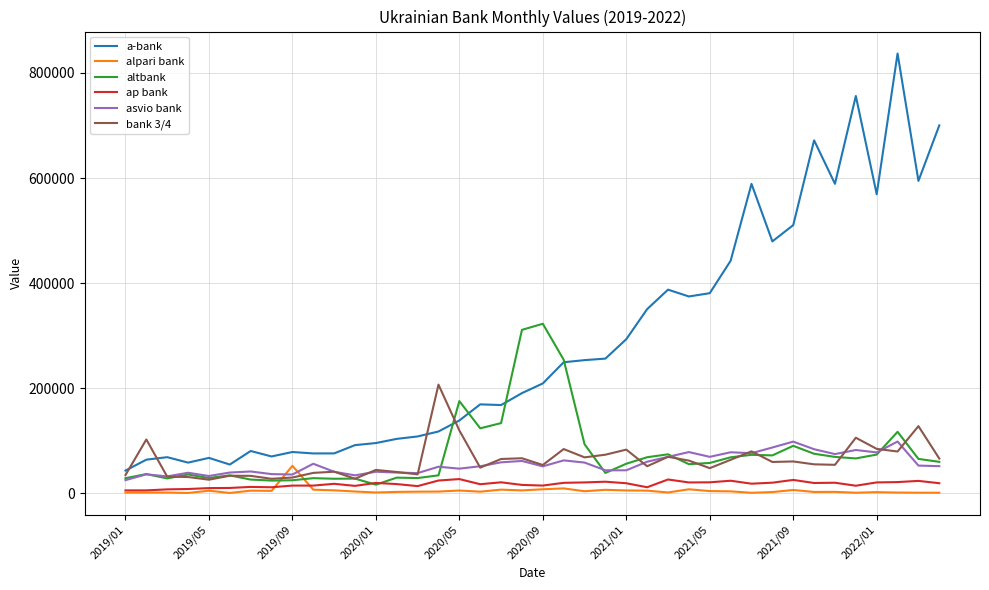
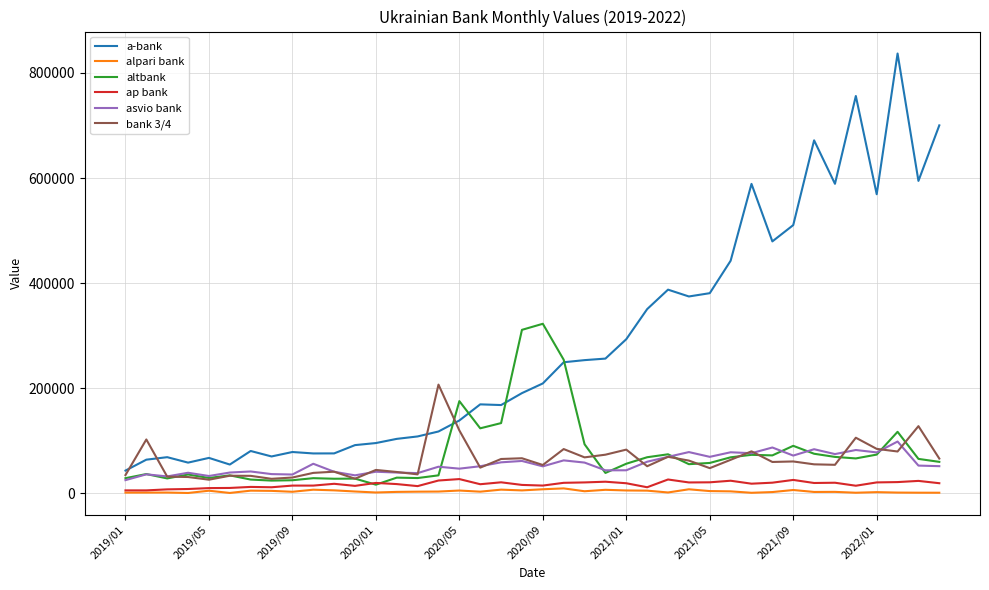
alpari bank, 2019/09: 50000 -> 0
asvio bank, 2021/09: 100000 -> 70000
